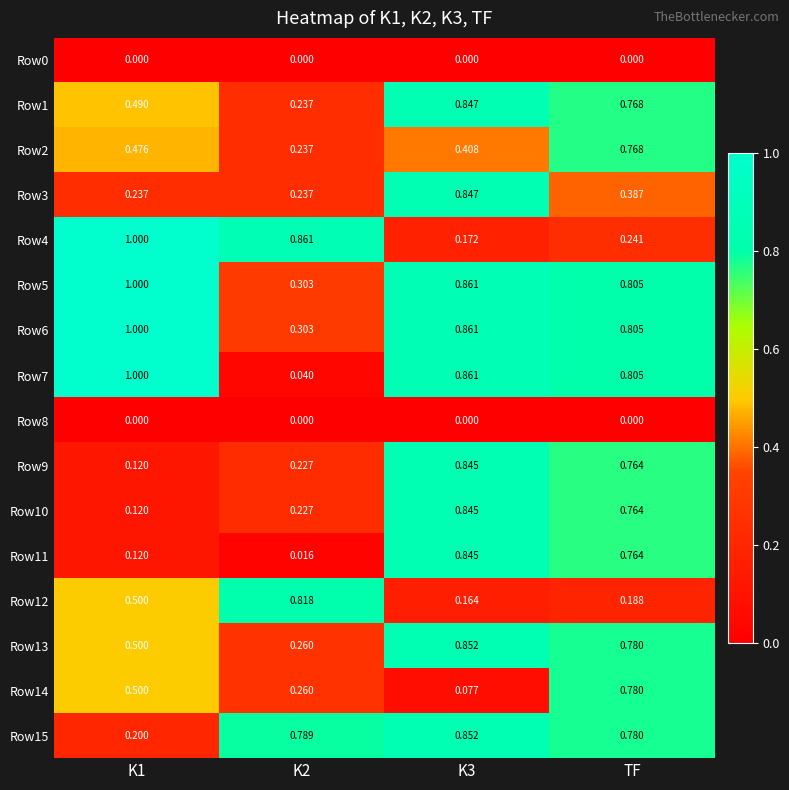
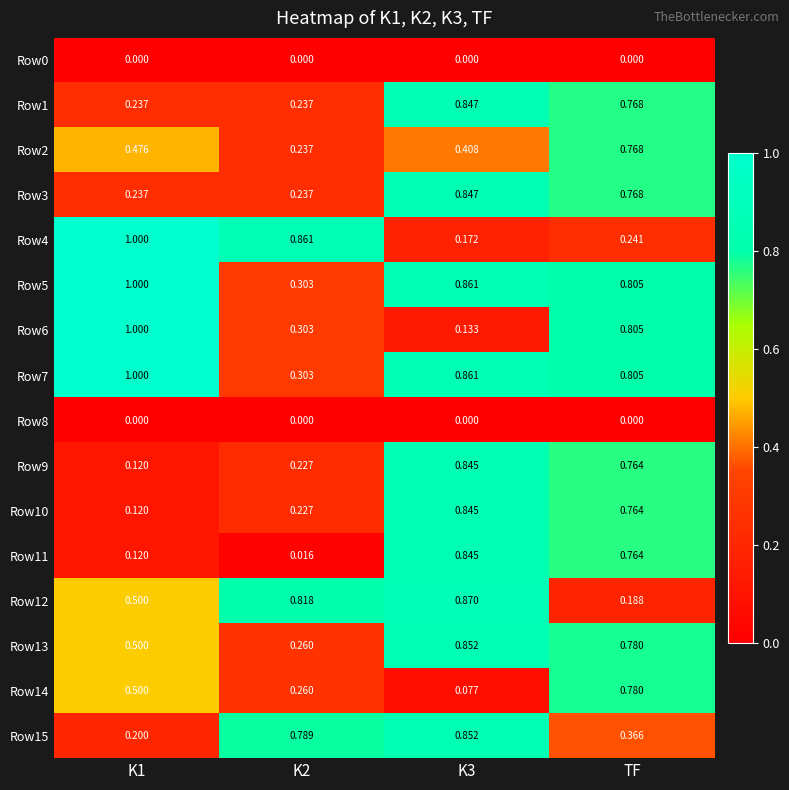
Row1, K1: 0.490 -> 0.237
Row3, TF: 0.387 -> 0.768
Row6, K3: 0.861 -> 0.133
Row7, K2: 0.040 -> 0.303
Row12, K3: 0.164 -> 0.870
Row15, TF: 0.780 -> 0.366
